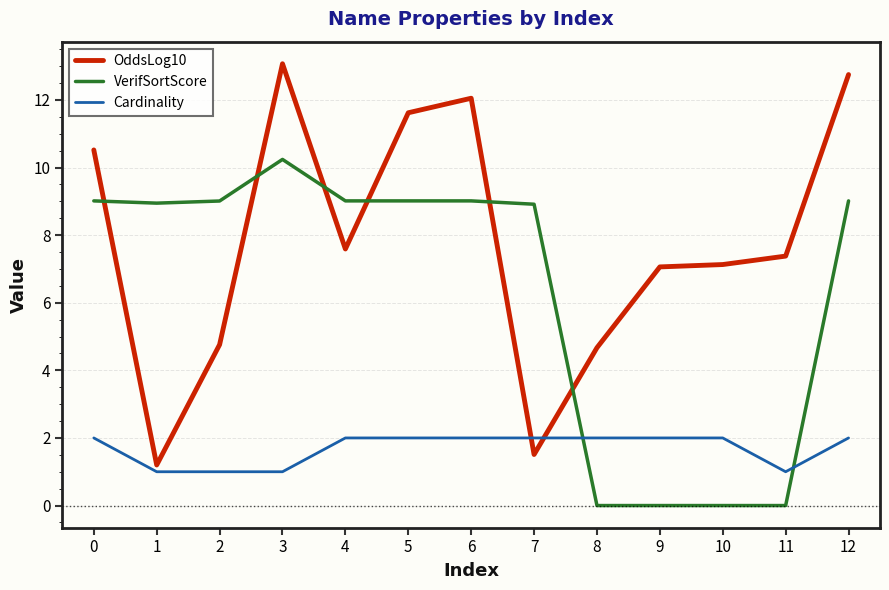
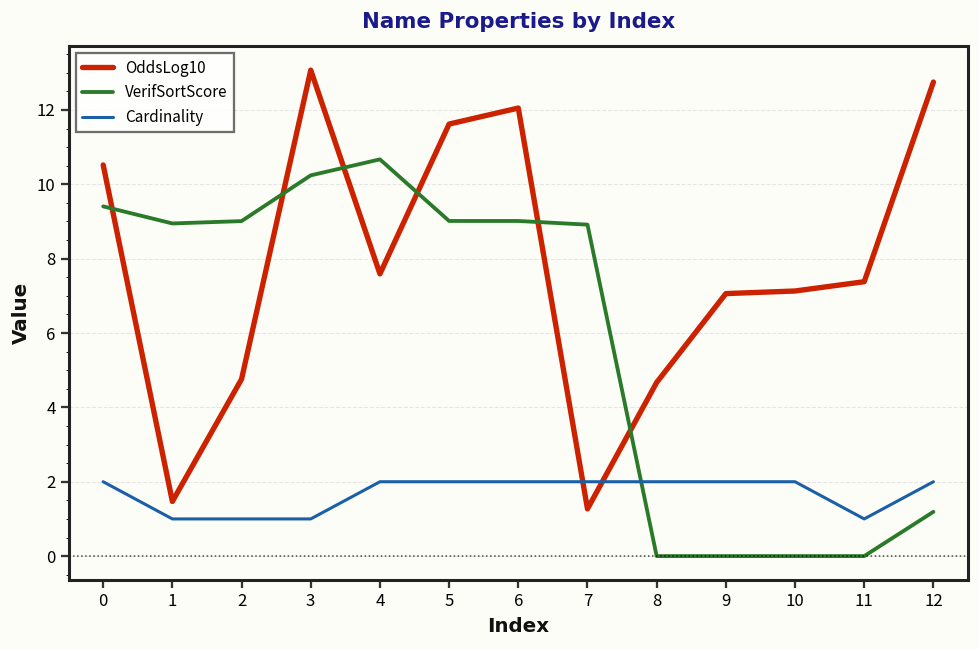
VerifSortScore, 0: 9.0 -> 9.4
OddsLog10, 1: 1.2 -> 1.5
VerifSortScore, 4: 9.0 -> 10.7
OddsLog10, 7: 1.5 -> 1.3
VerifSortScore, 12: 9.0 -> 1.2
